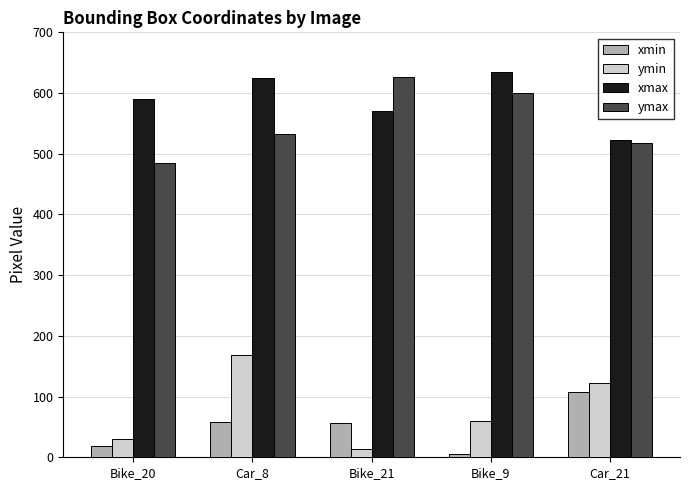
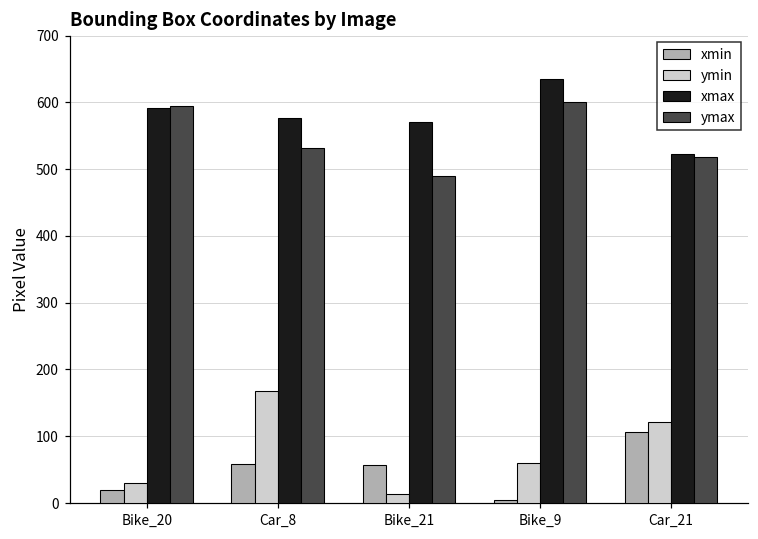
ymax, Bike_20: 480 -> 590
xmax, Car_8: 620 -> 580
ymax, Bike_21: 630 -> 490
